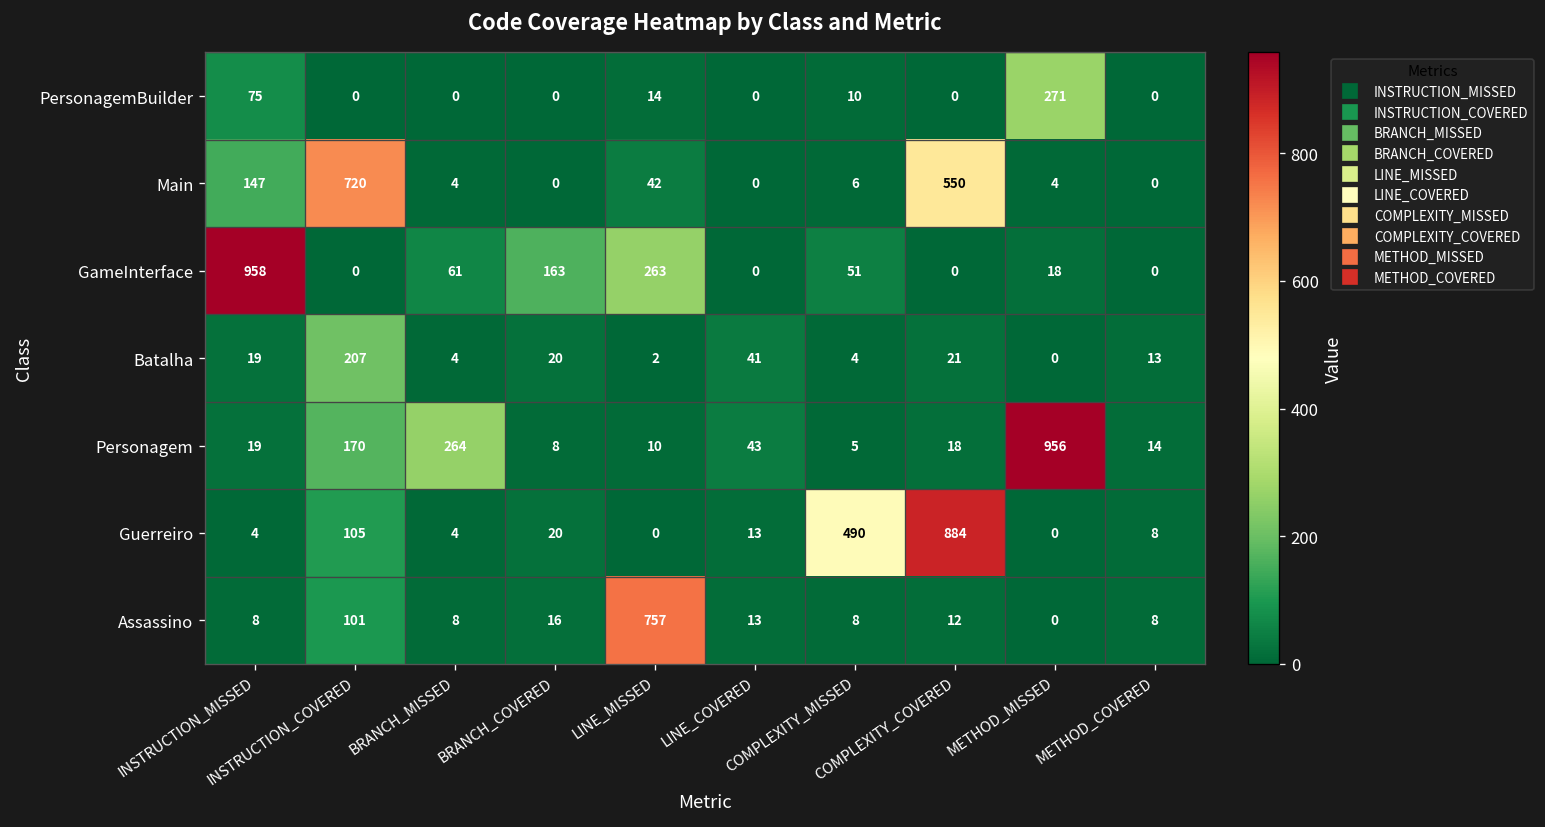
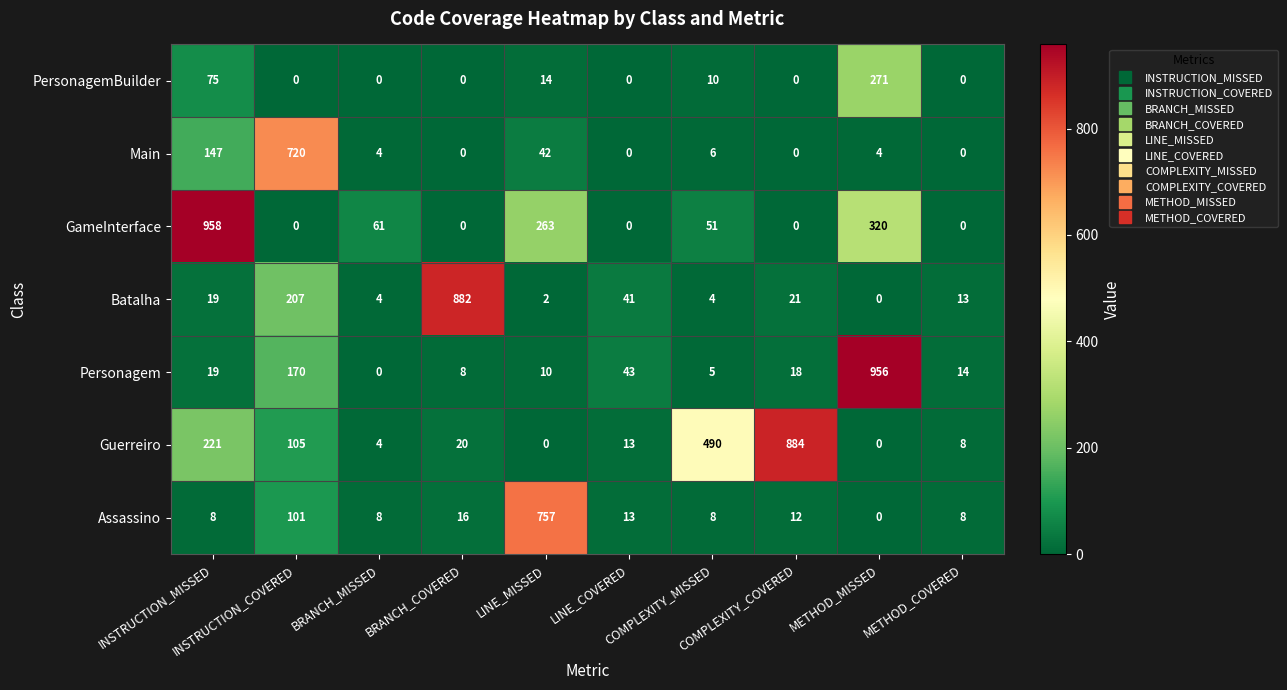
Main, COMPLEXITY_COVERED: 550 -> 0
GameInterface, BRANCH_COVERED: 163 -> 0
GameInterface, METHOD_MISSED: 18 -> 320
Batalha, BRANCH_COVERED: 20 -> 882
Personagem, BRANCH_MISSED: 264 -> 0
Guerreiro, INSTRUCTION_MISSED: 4 -> 221
